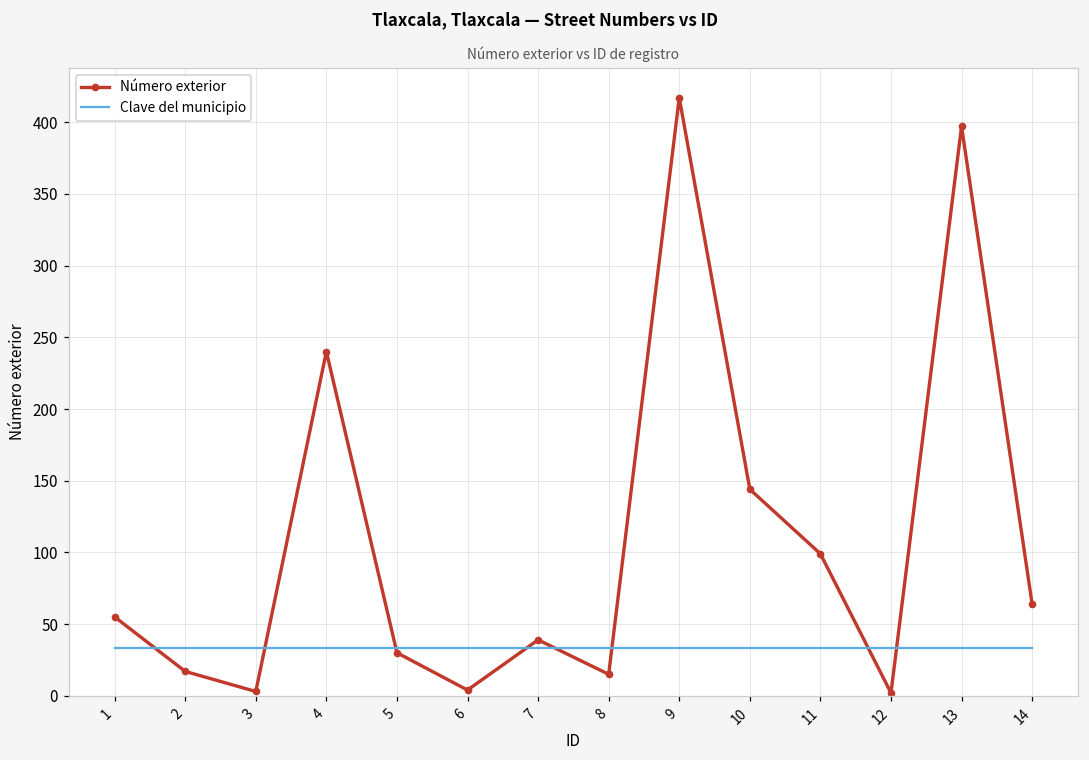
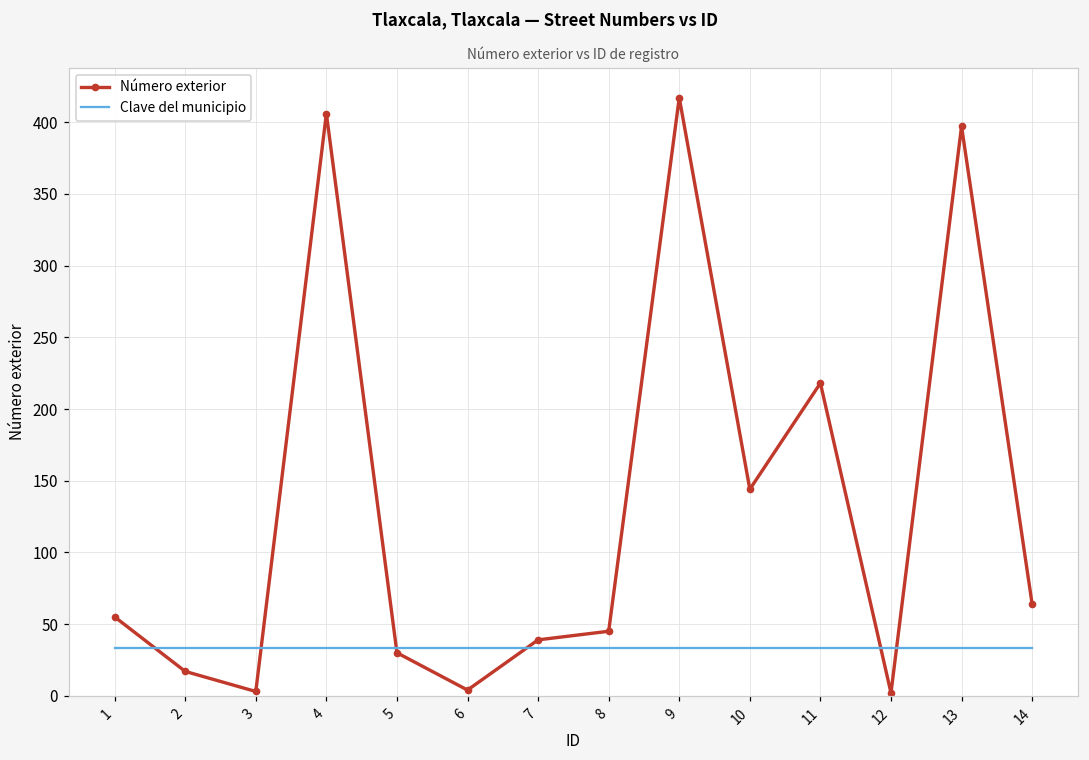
Número exterior, 4: 240 -> 406
Número exterior, 8: 15 -> 45
Número exterior, 11: 99 -> 218
